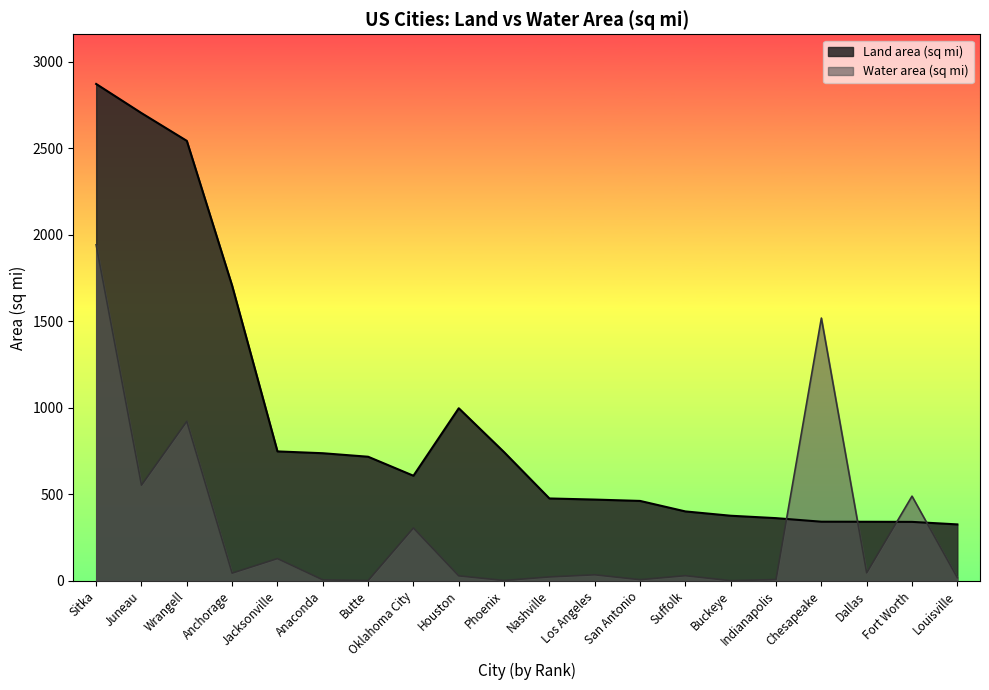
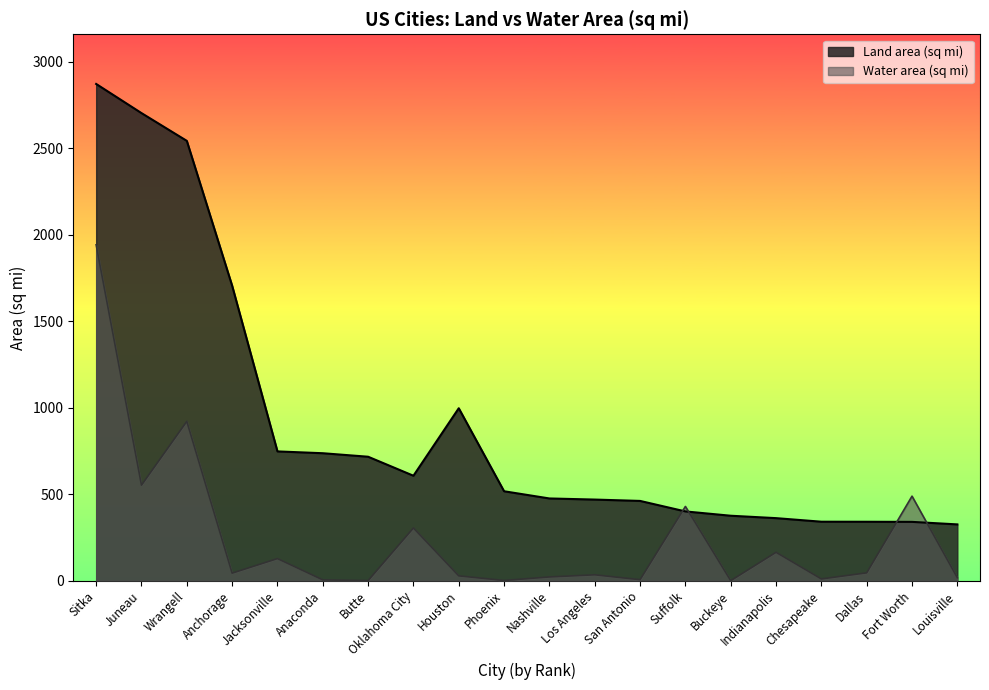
Land area (sq mi), Phoenix: 740 -> 520
Water area (sq mi), Suffolk: 30 -> 430
Water area (sq mi), Indianapolis: 10 -> 160
Water area (sq mi), Chesapeake: 1520 -> 10
